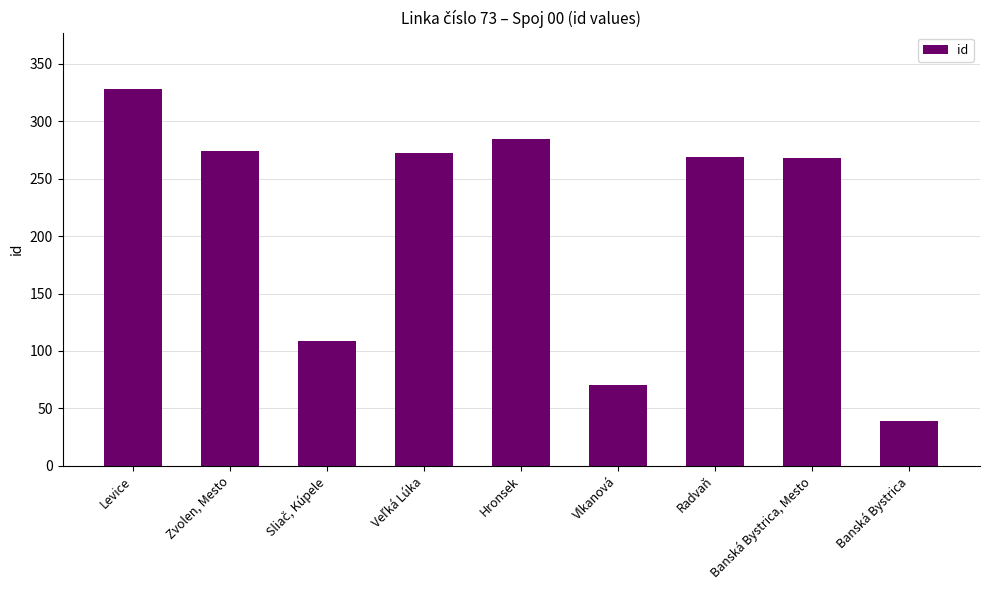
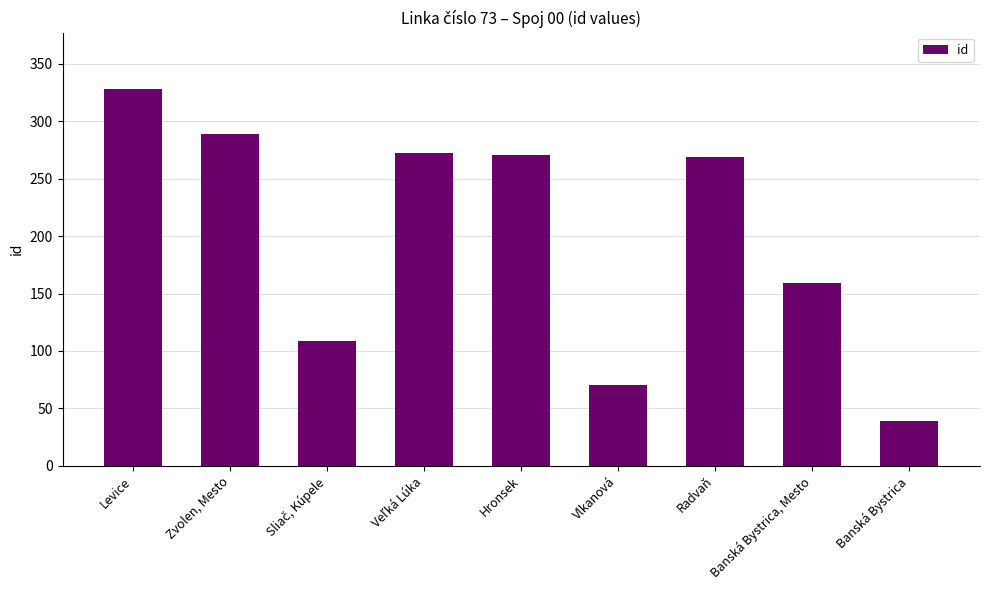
Zvolen, Mesto: 274 -> 289
Hronsek: 285 -> 271
Banská Bystrica, Mesto: 268 -> 159
